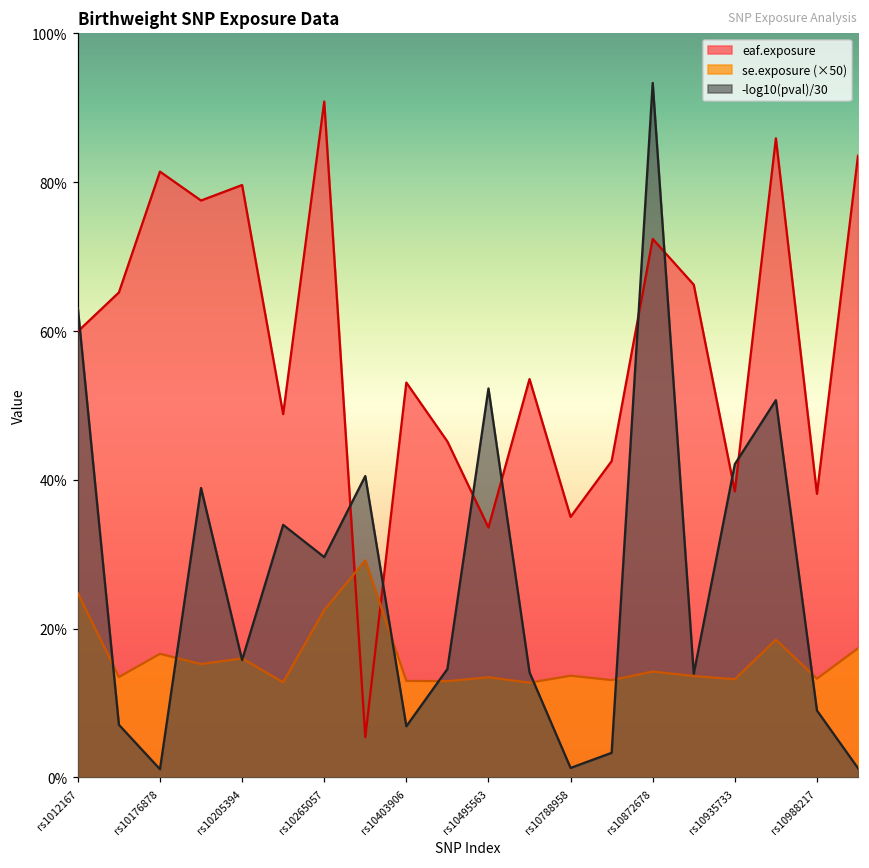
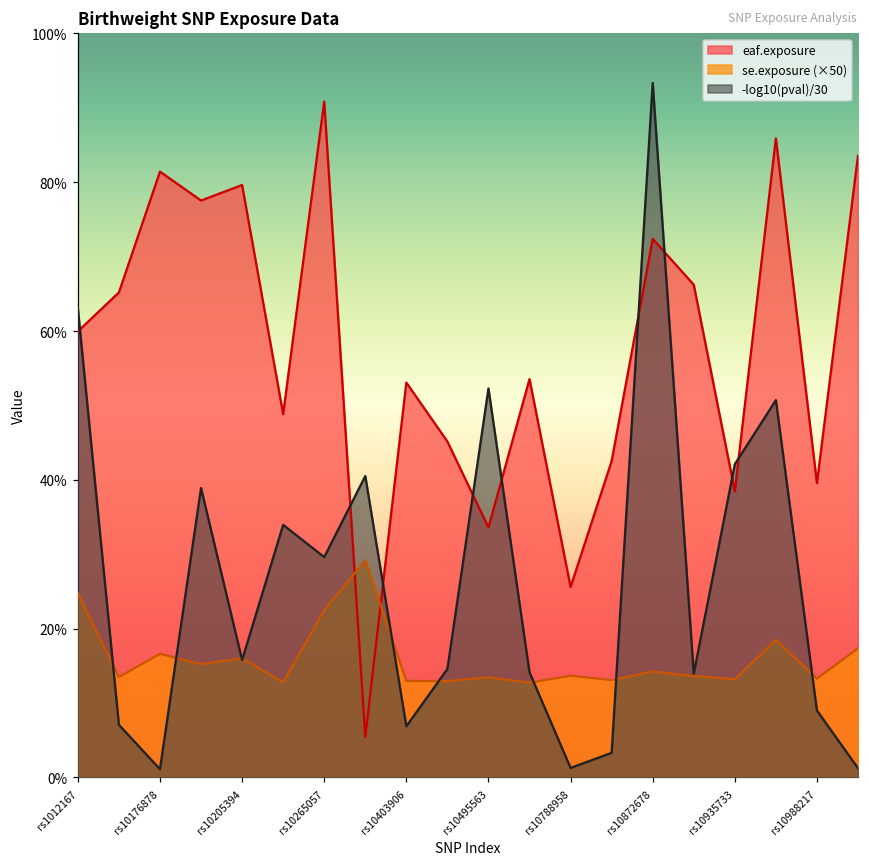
eaf.exposure, rs10788958: 35% -> 26%
eaf.exposure, rs10988217: 38% -> 40%
